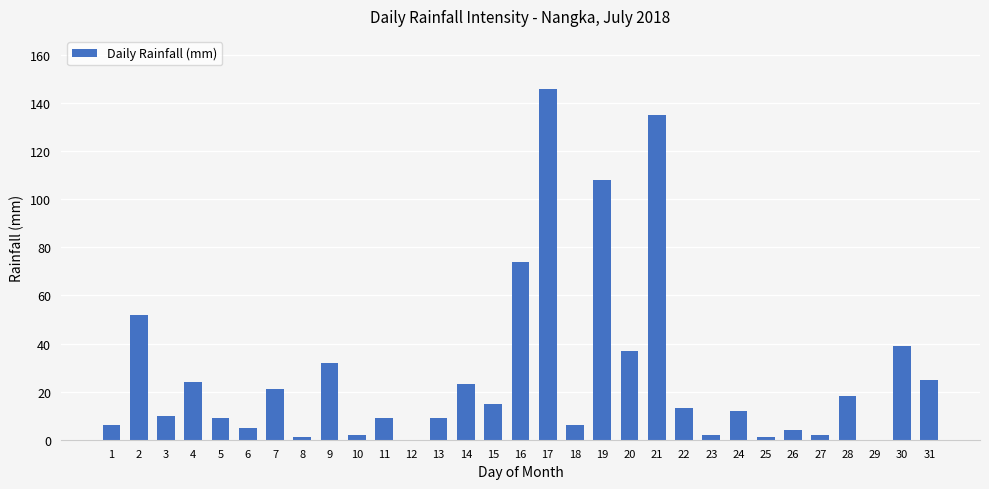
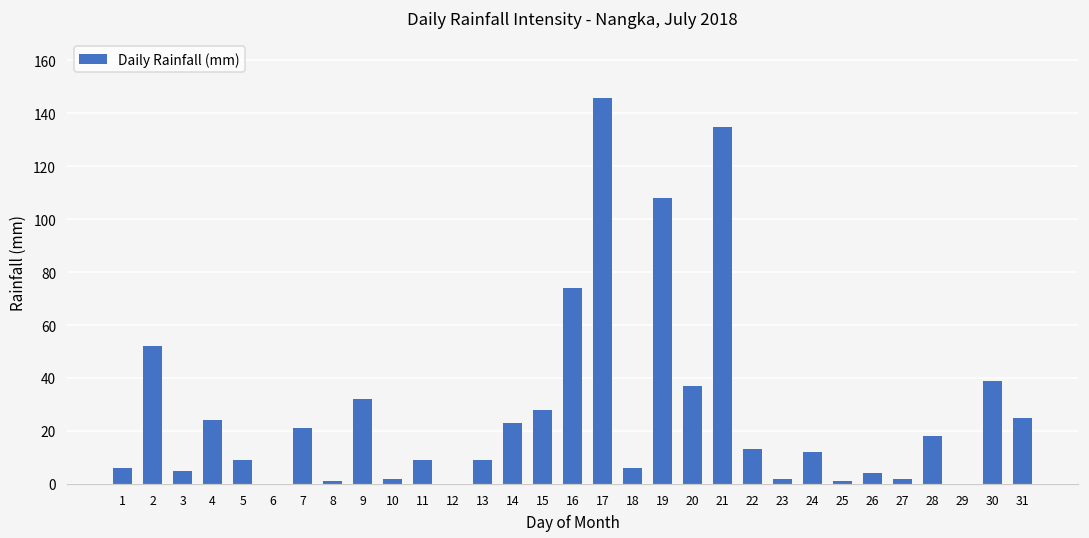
3: 10 -> 5
6: 5 -> 0
15: 15 -> 28
